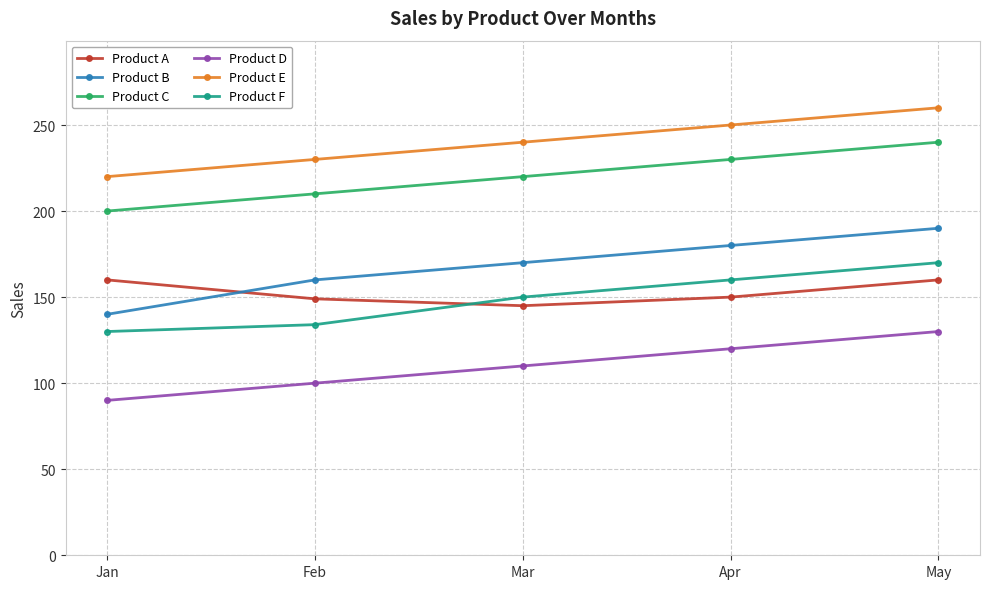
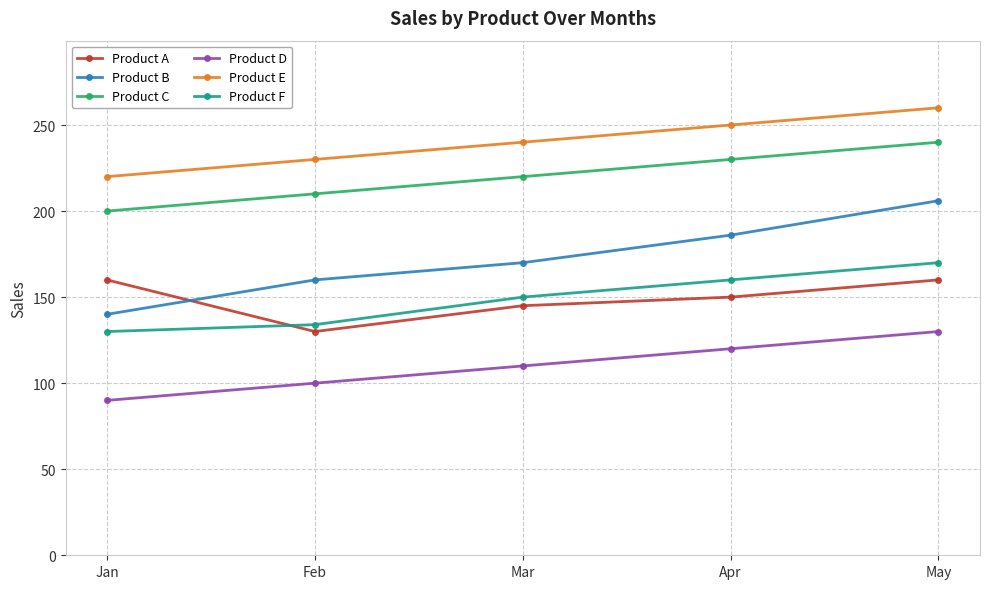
Product A, Feb: 149 -> 130
Product B, Apr: 180 -> 186
Product B, May: 190 -> 206
